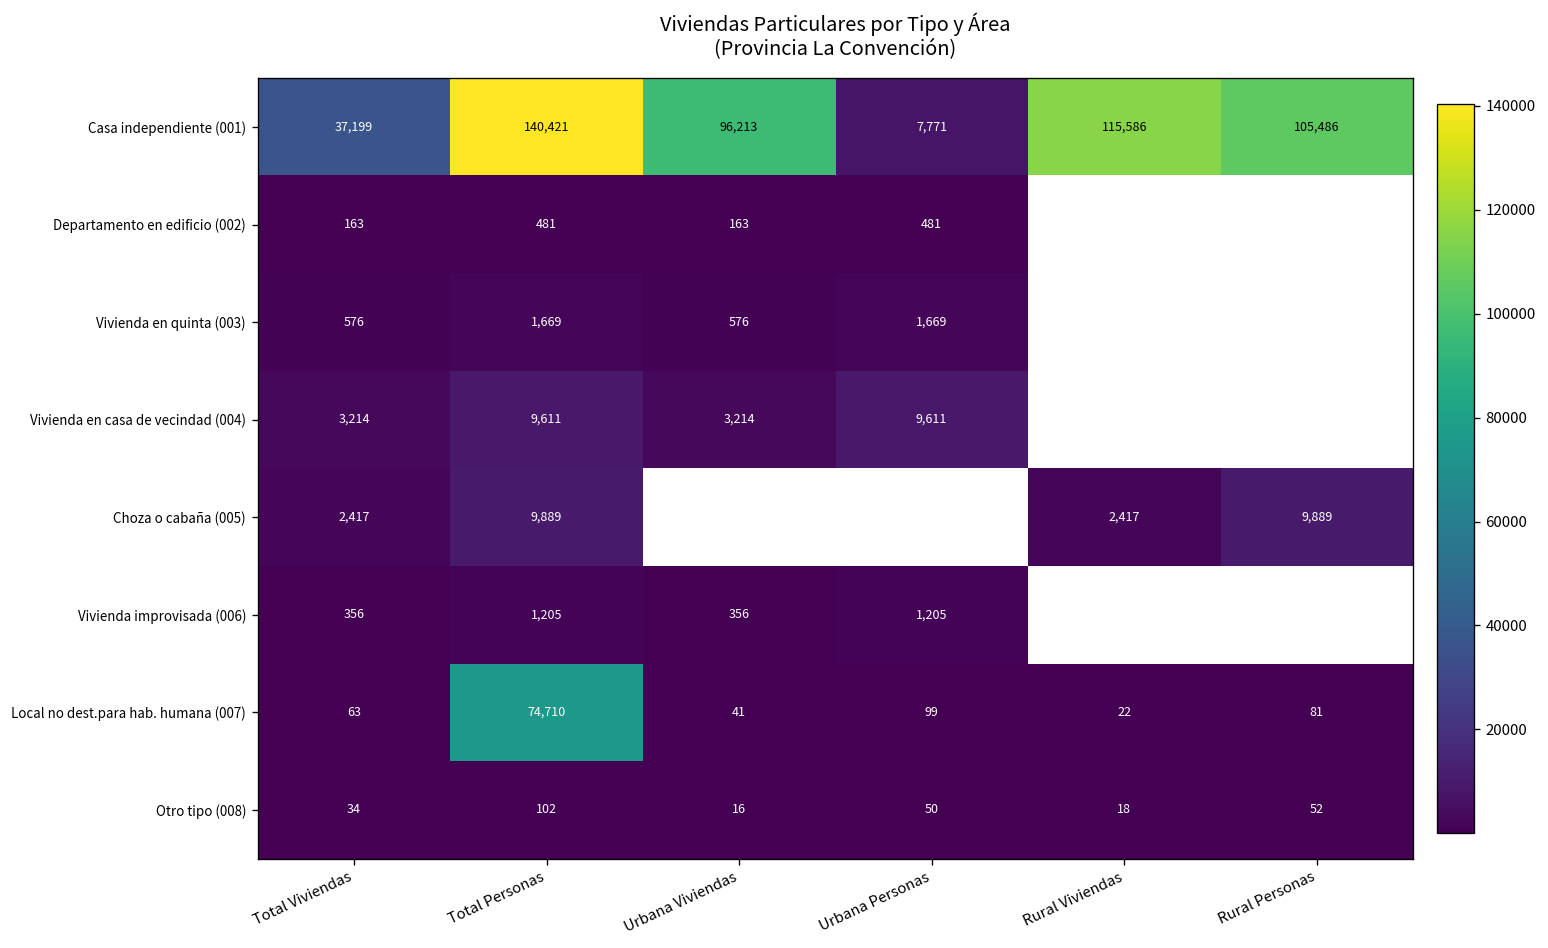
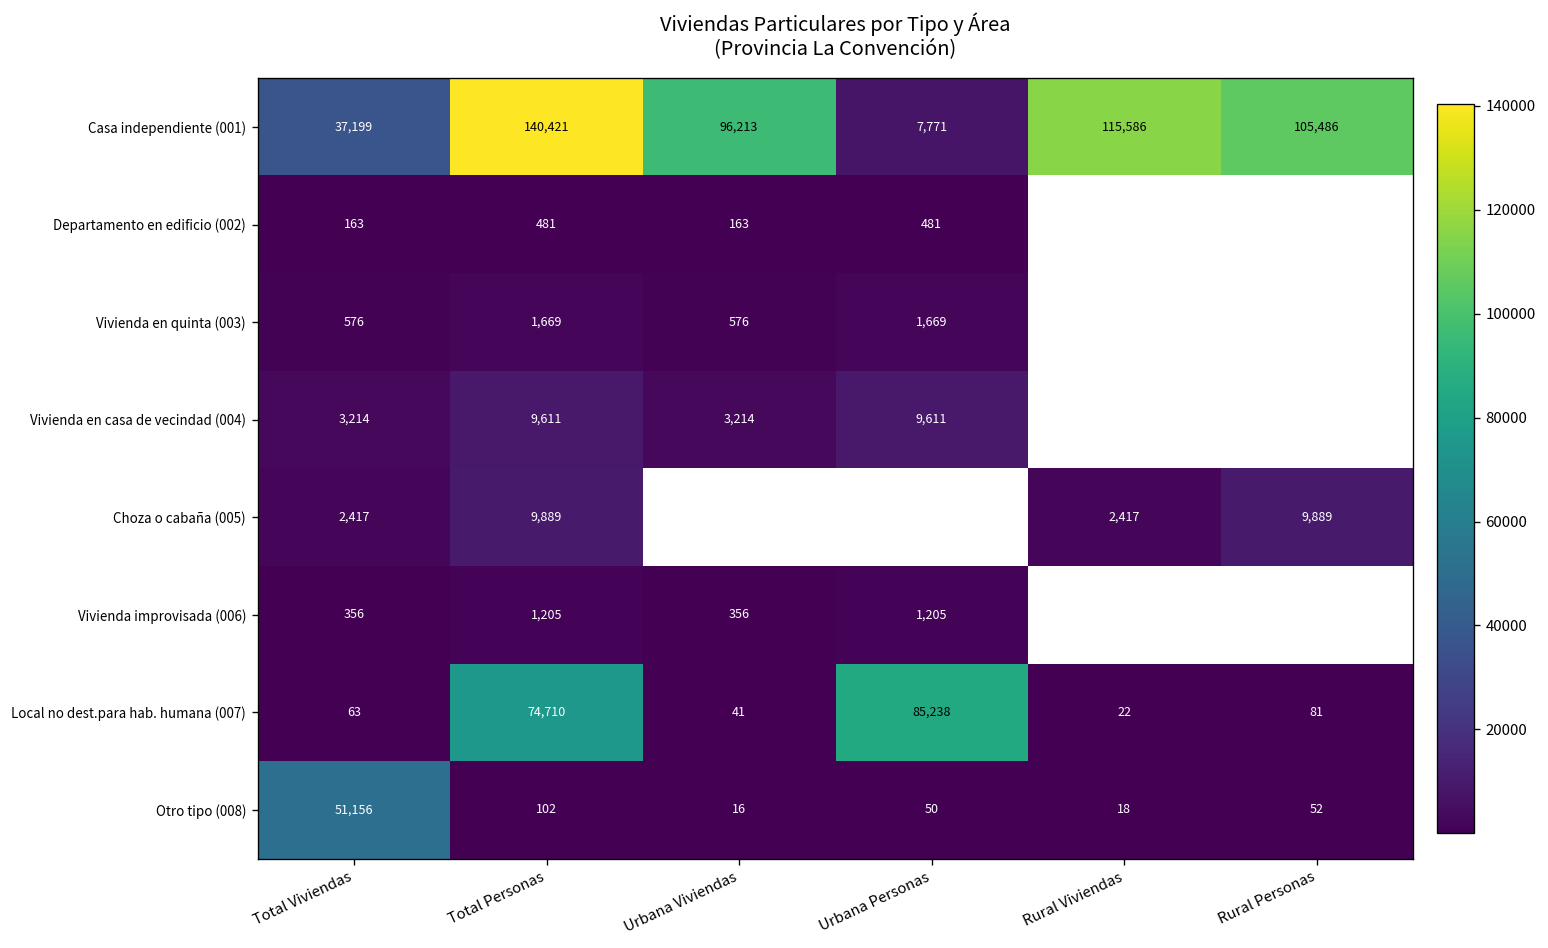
Local no dest.para hab. humana (007), Urbana Personas: 99 -> 85,238
Otro tipo (008), Total Viviendas: 34 -> 51,156
